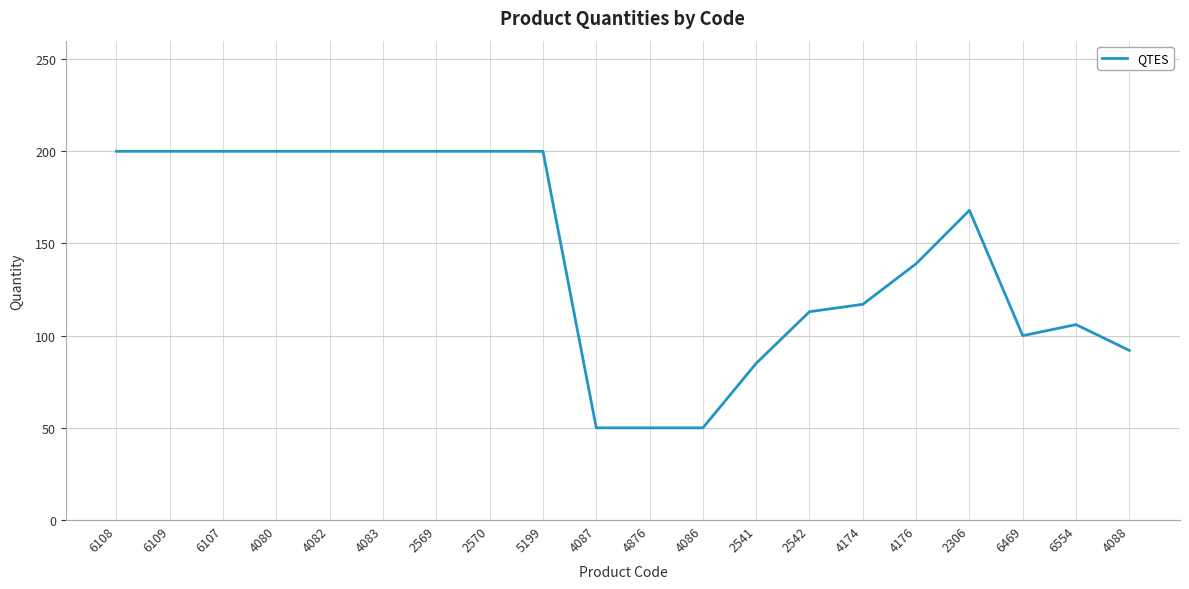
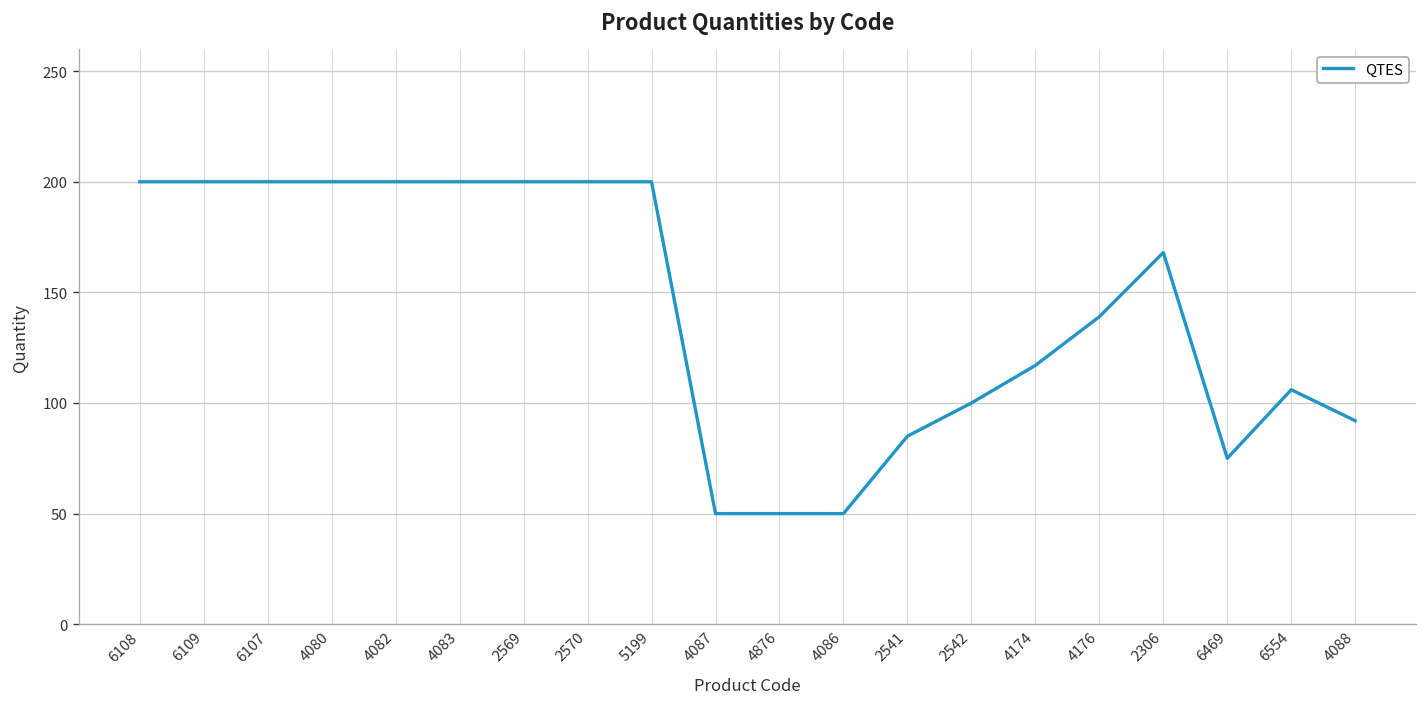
2542: 113 -> 100
6469: 100 -> 75
